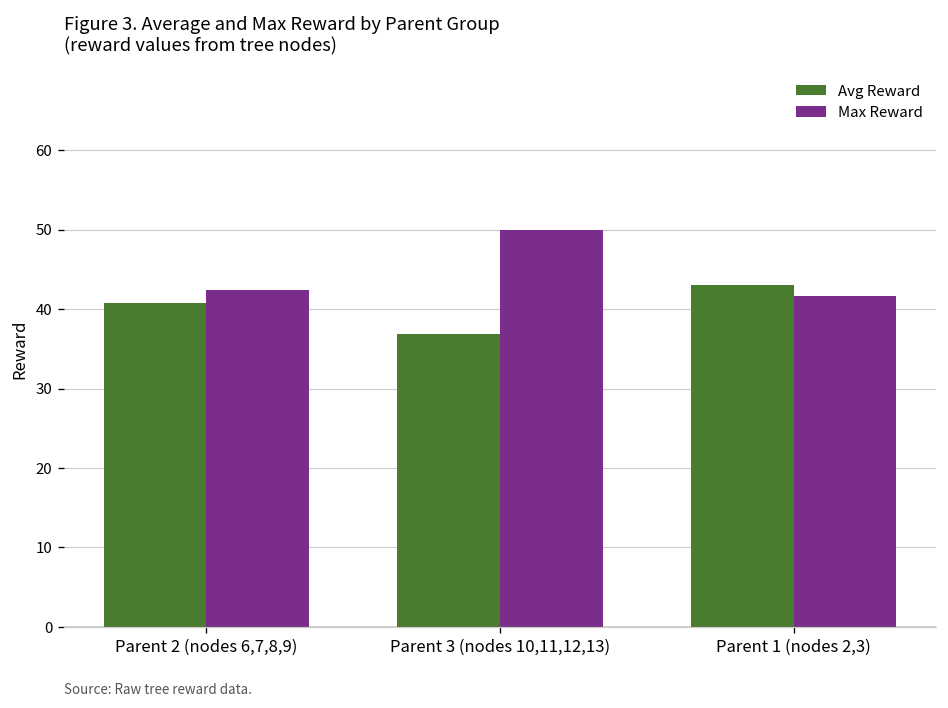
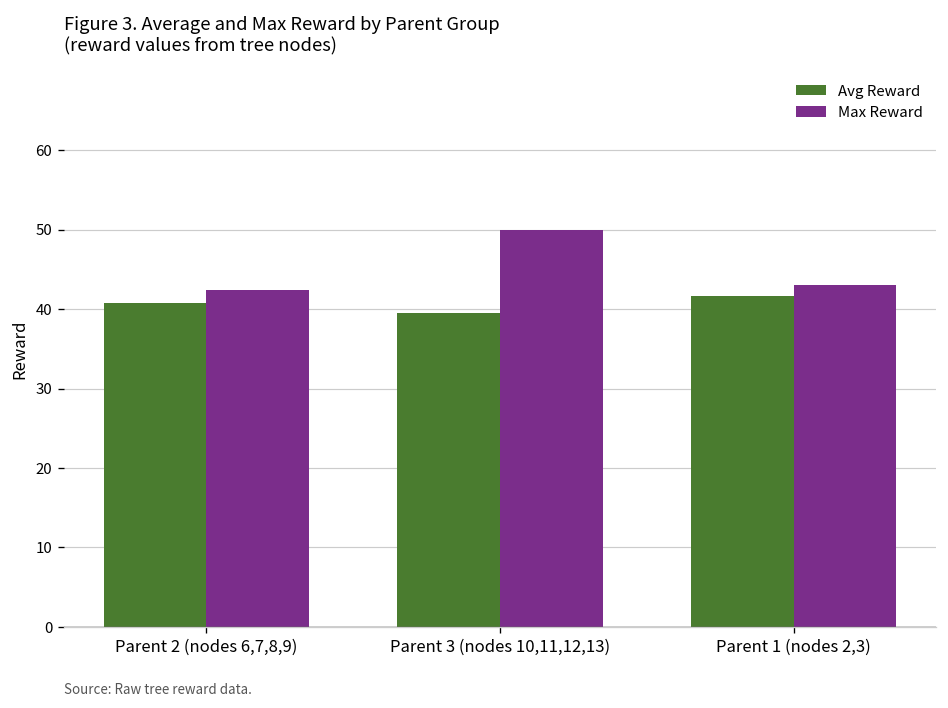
Avg Reward, Parent 3 (nodes 10,11,12,13): 37 -> 40
Avg Reward, Parent 1 (nodes 2,3): 43 -> 42
Max Reward, Parent 1 (nodes 2,3): 42 -> 43
